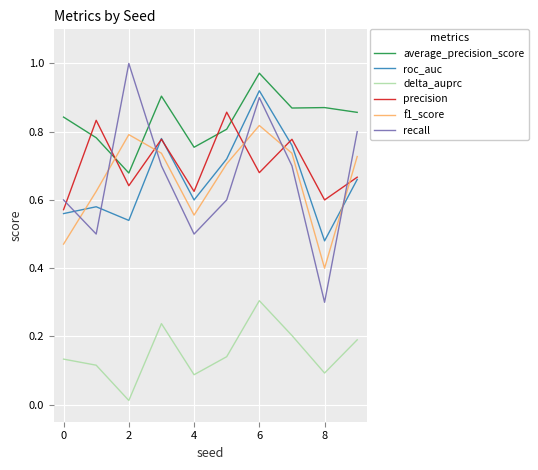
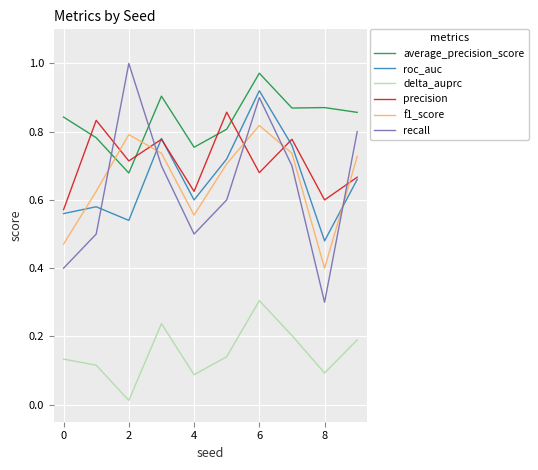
recall, 0: 0.6 -> 0.4
precision, 2: 0.64 -> 0.71
